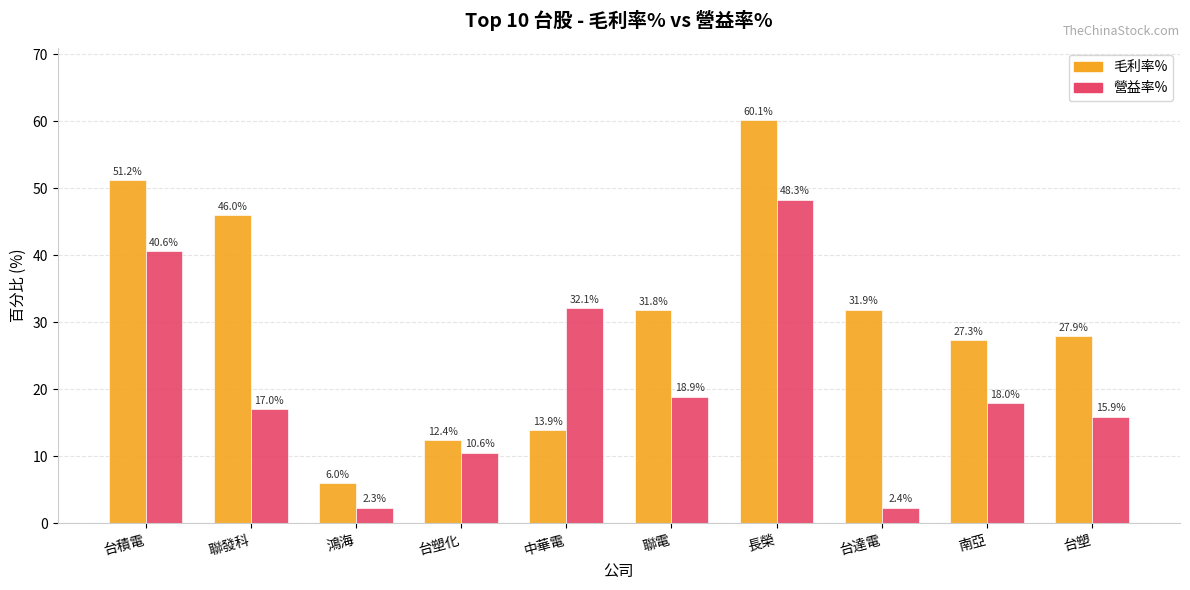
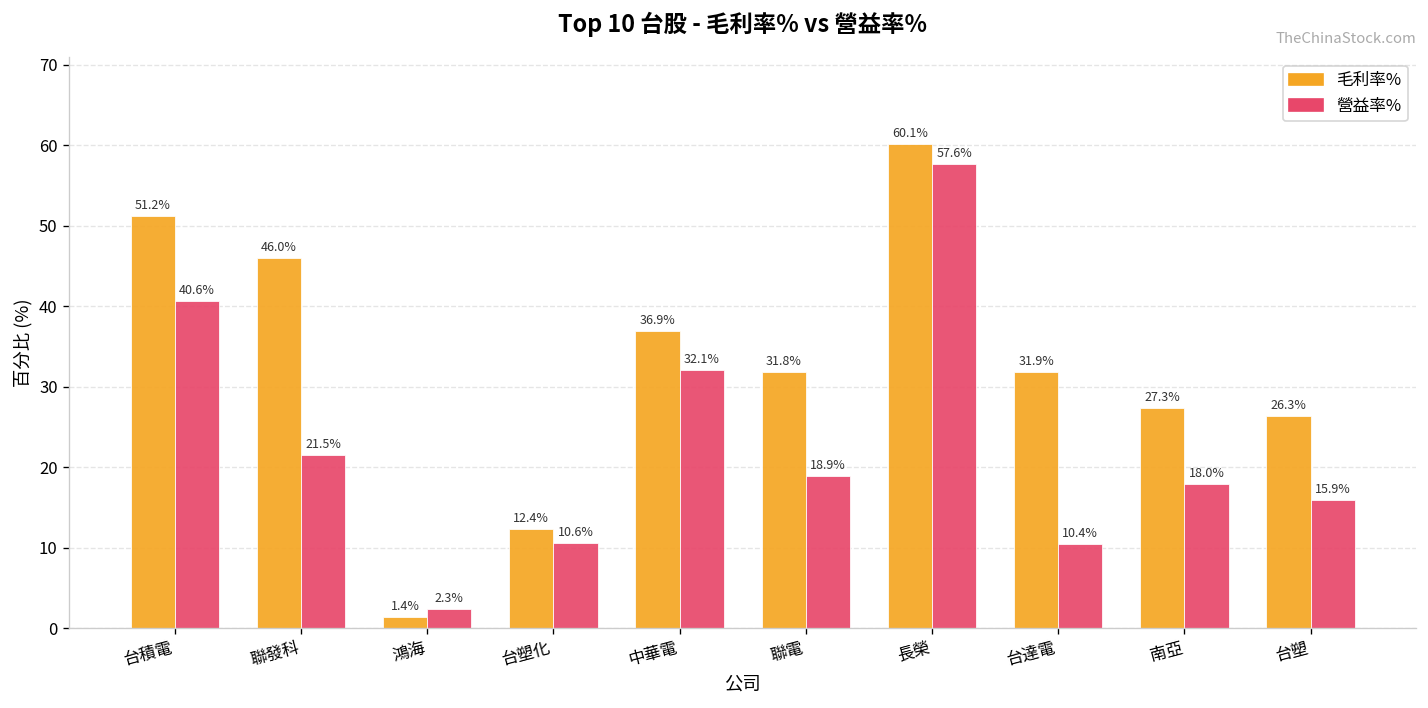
營益率%, 聯發科: 17.0% -> 21.5%
毛利率%, 鴻海: 6.0% -> 1.4%
毛利率%, 中華電: 13.9% -> 36.9%
營益率%, 長榮: 48.3% -> 57.6%
營益率%, 台達電: 2.4% -> 10.4%
毛利率%, 台塑: 27.9% -> 26.3%
